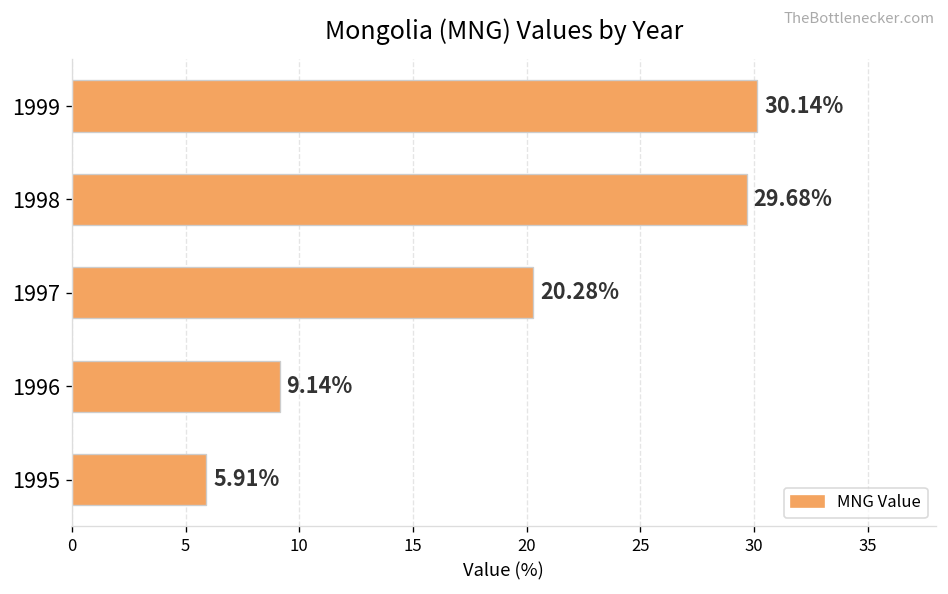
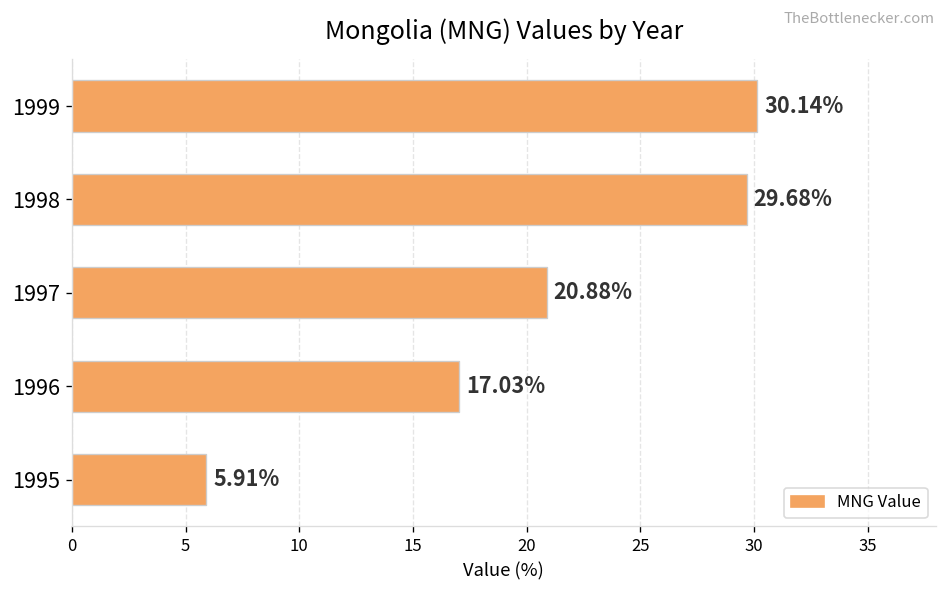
1997: 20.28% -> 20.88%
1996: 9.14% -> 17.03%
